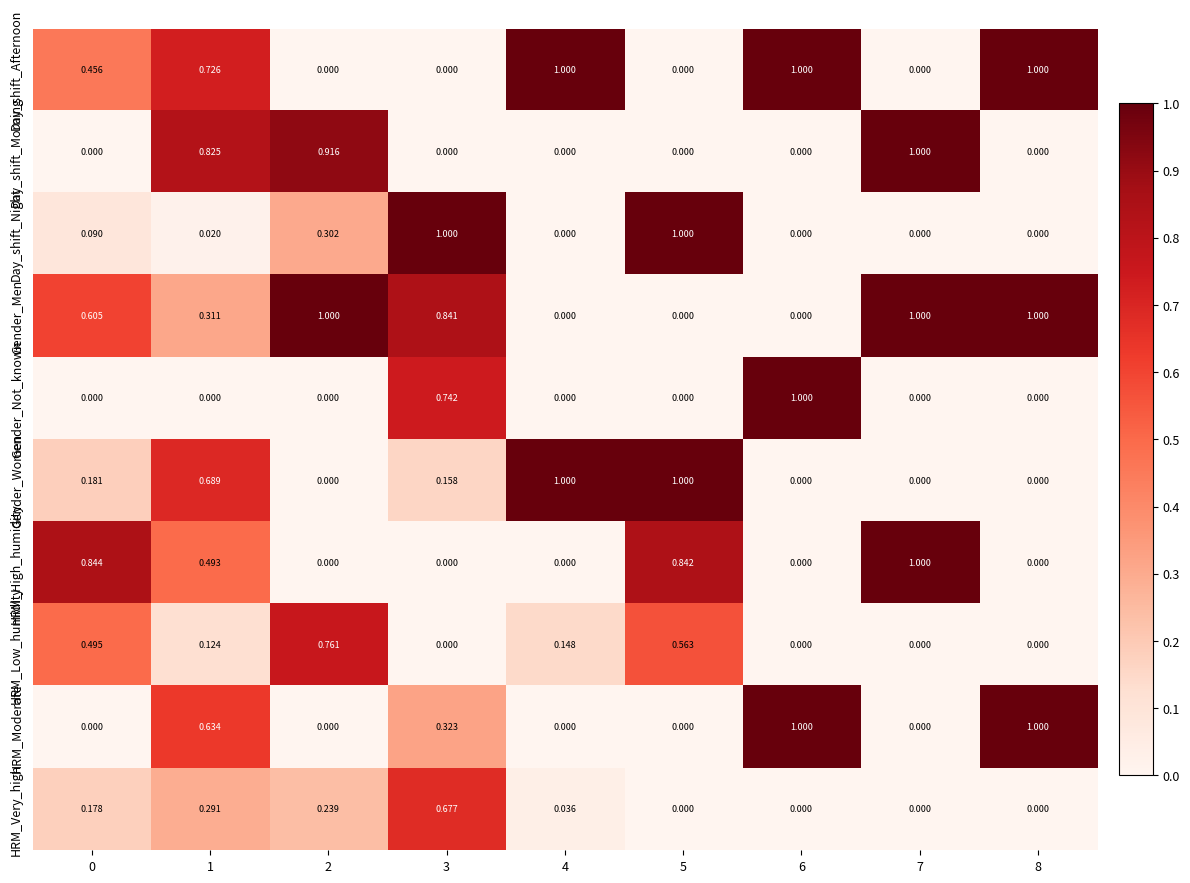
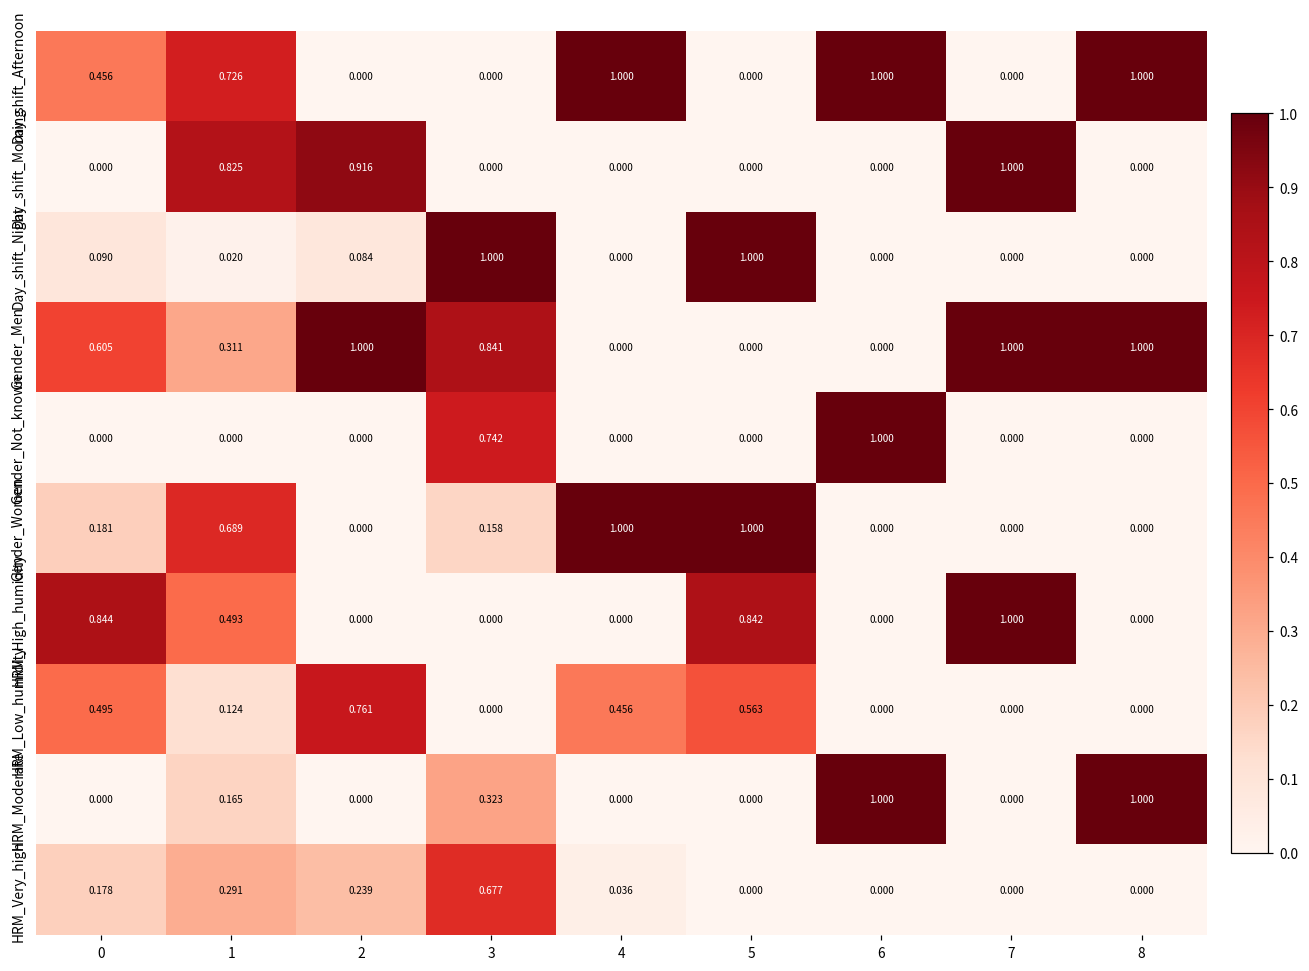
Day_shift_Night, 2: 0.302 -> 0.084
HRM_Low_humidity, 4: 0.148 -> 0.456
HRM_Moderate, 1: 0.634 -> 0.165
